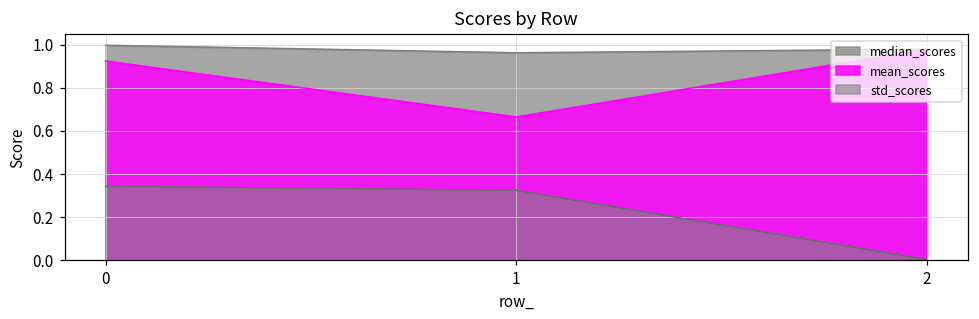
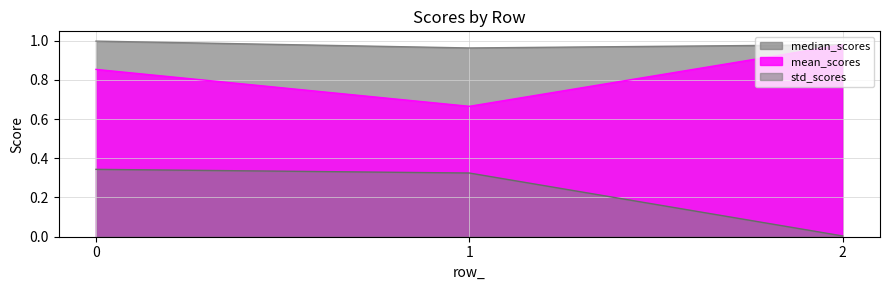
mean_scores, 0: 0.92 -> 0.85
